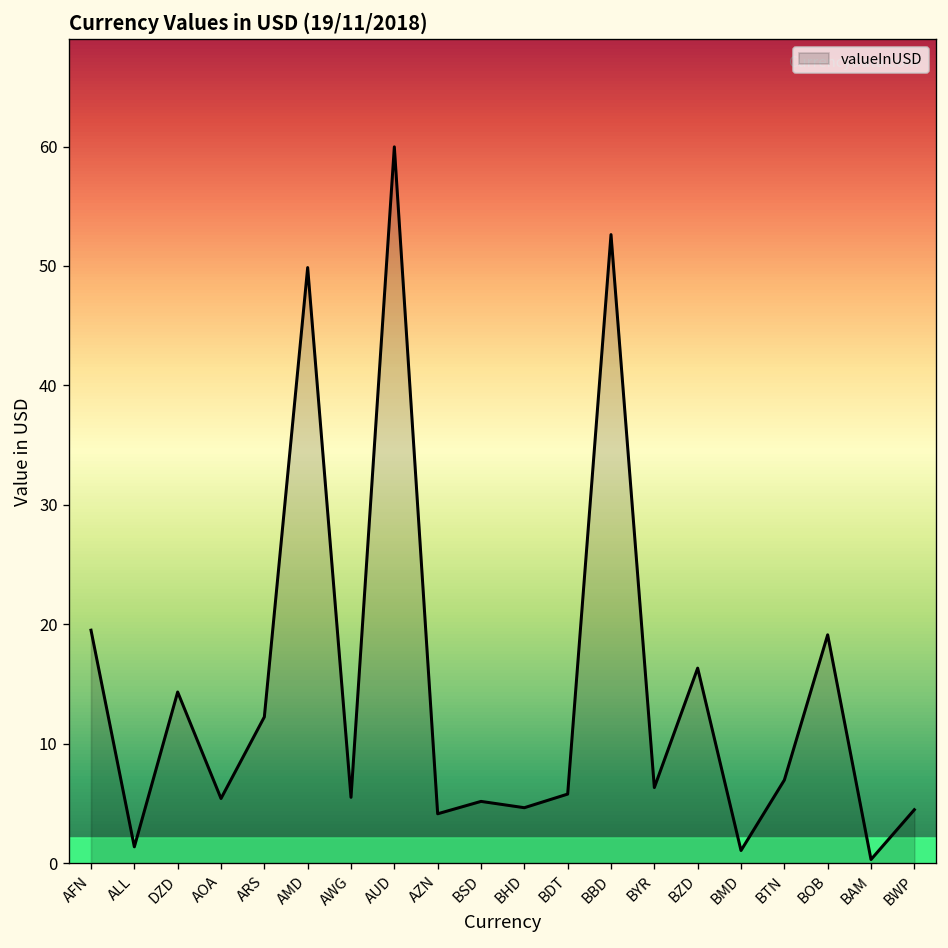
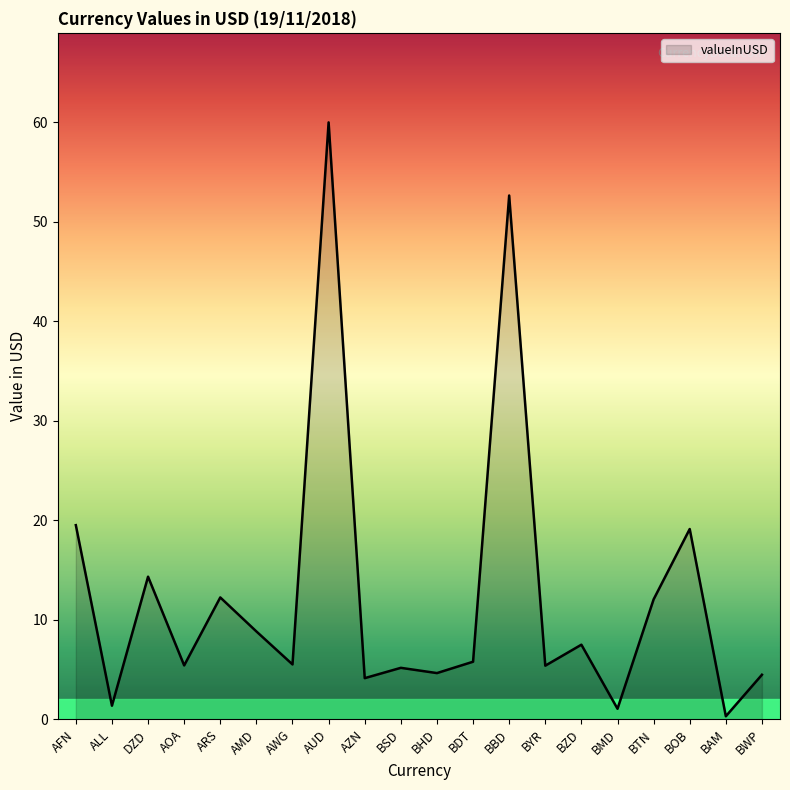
AMD: 50 -> 9
BYR: 6 -> 5
BZD: 16 -> 7
BTN: 7 -> 12
